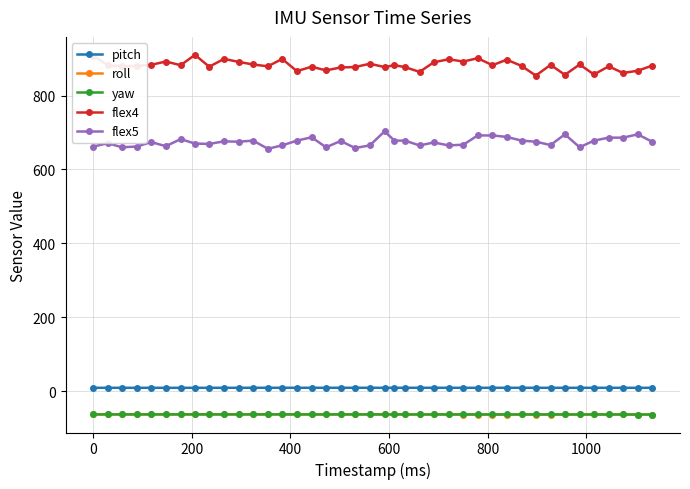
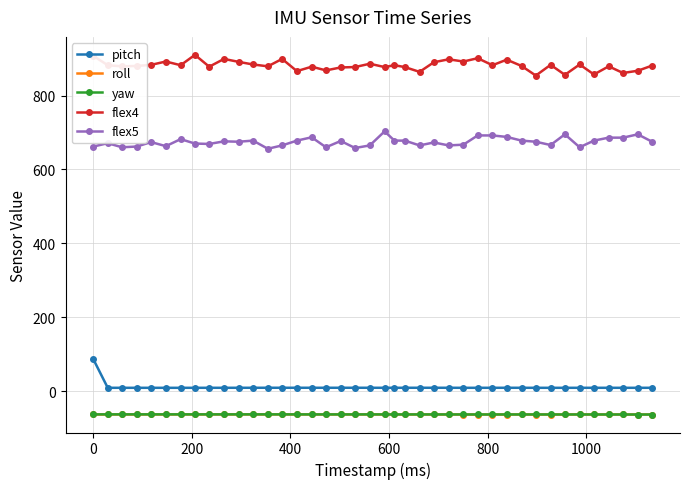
pitch, 0: 10 -> 90
